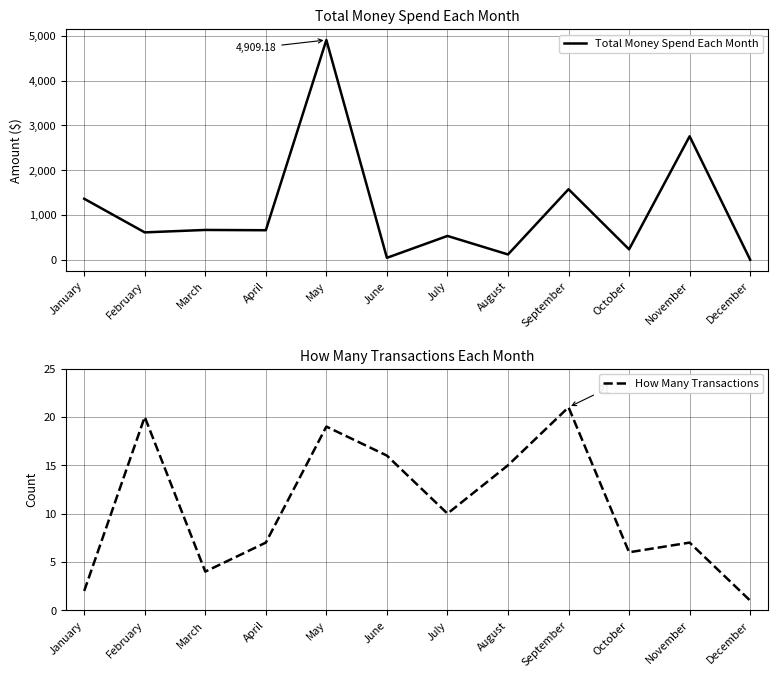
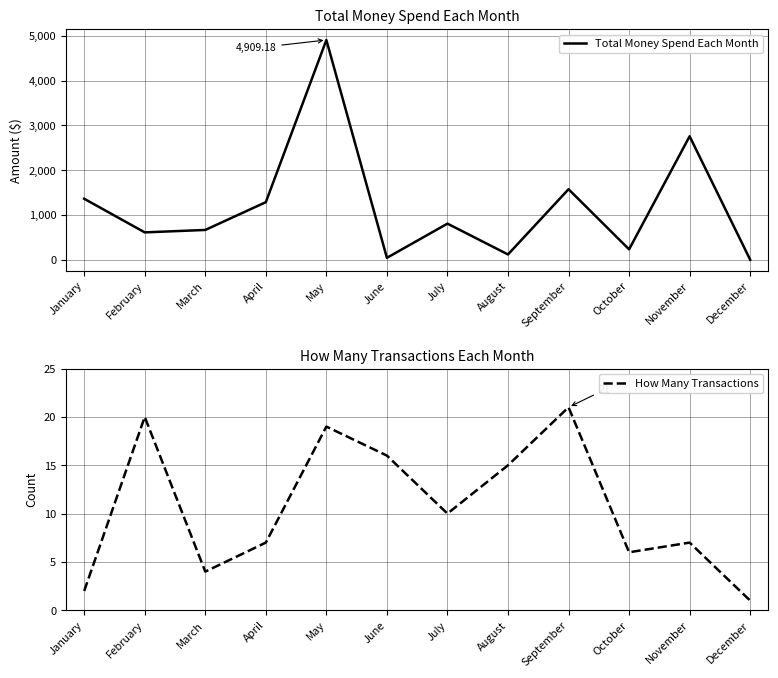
Total Money Spend Each Month, April: 700 -> 1,300
Total Money Spend Each Month, July: 500 -> 800
